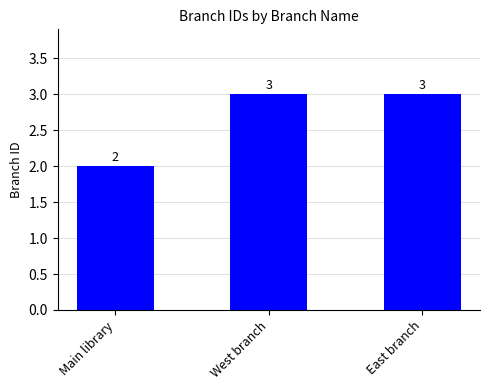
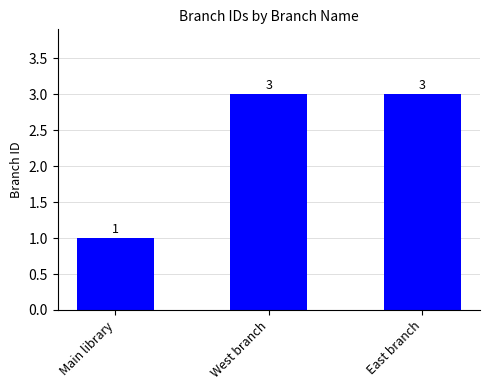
Main library: 2 -> 1
